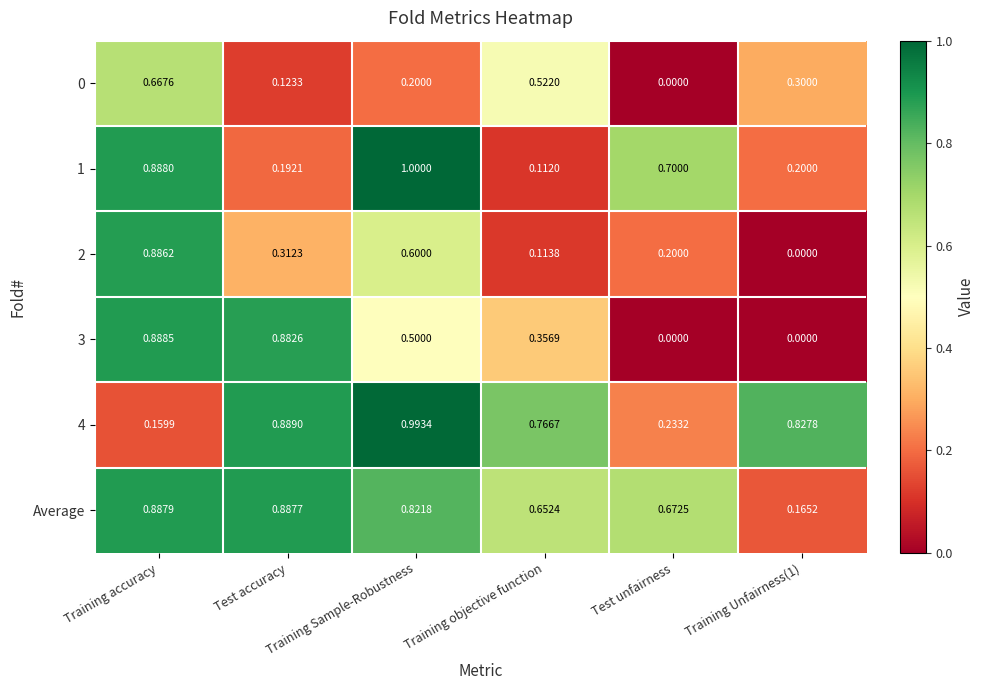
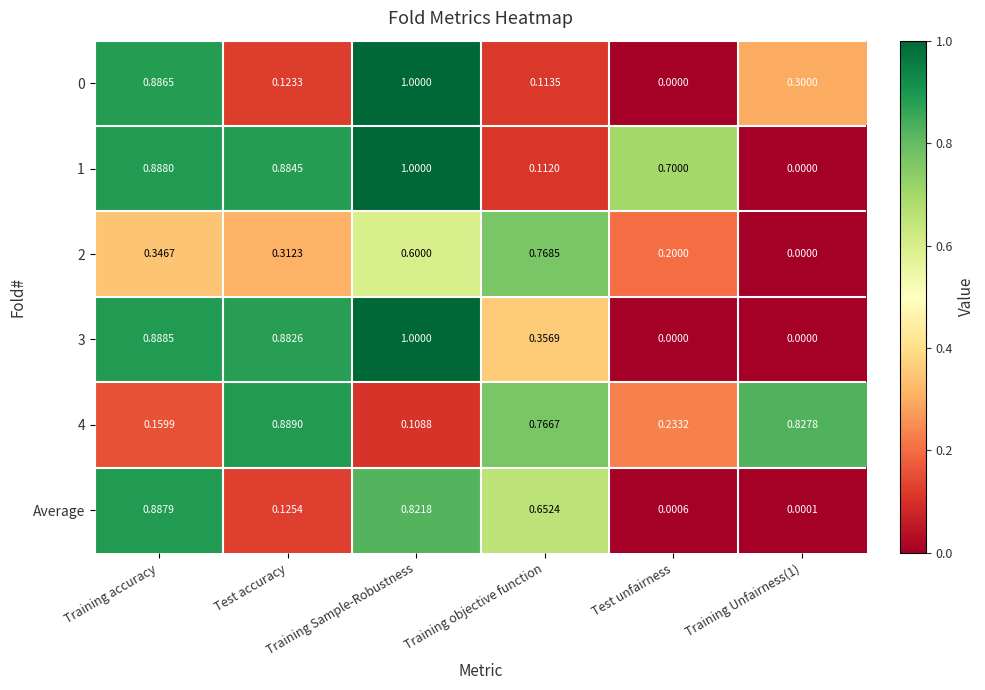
0, Training accuracy: 0.6676 -> 0.8865
0, Training Sample-Robustness: 0.2000 -> 1.0000
0, Training objective function: 0.5220 -> 0.1135
1, Test accuracy: 0.1921 -> 0.8845
1, Training Unfairness(1): 0.2000 -> 0.0000
2, Training accuracy: 0.8862 -> 0.3467
2, Training objective function: 0.1138 -> 0.7685
3, Training Sample-Robustness: 0.5000 -> 1.0000
4, Training Sample-Robustness: 0.9934 -> 0.1088
Average, Test accuracy: 0.8877 -> 0.1254
Average, Test unfairness: 0.6725 -> 0.0006
Average, Training Unfairness(1): 0.1652 -> 0.0001
